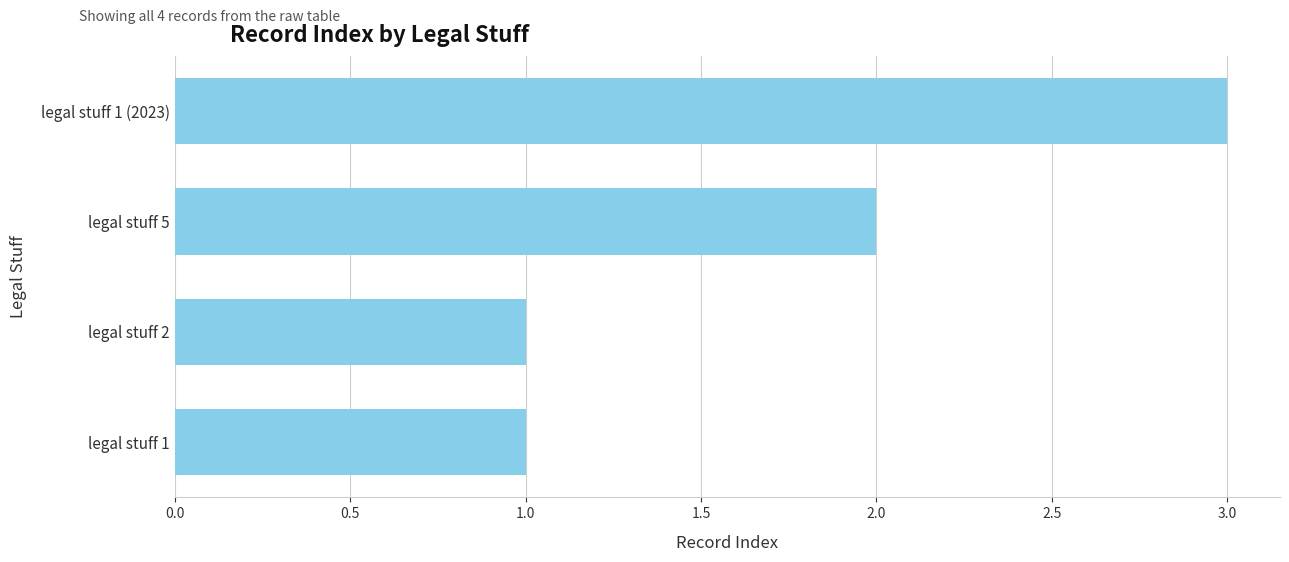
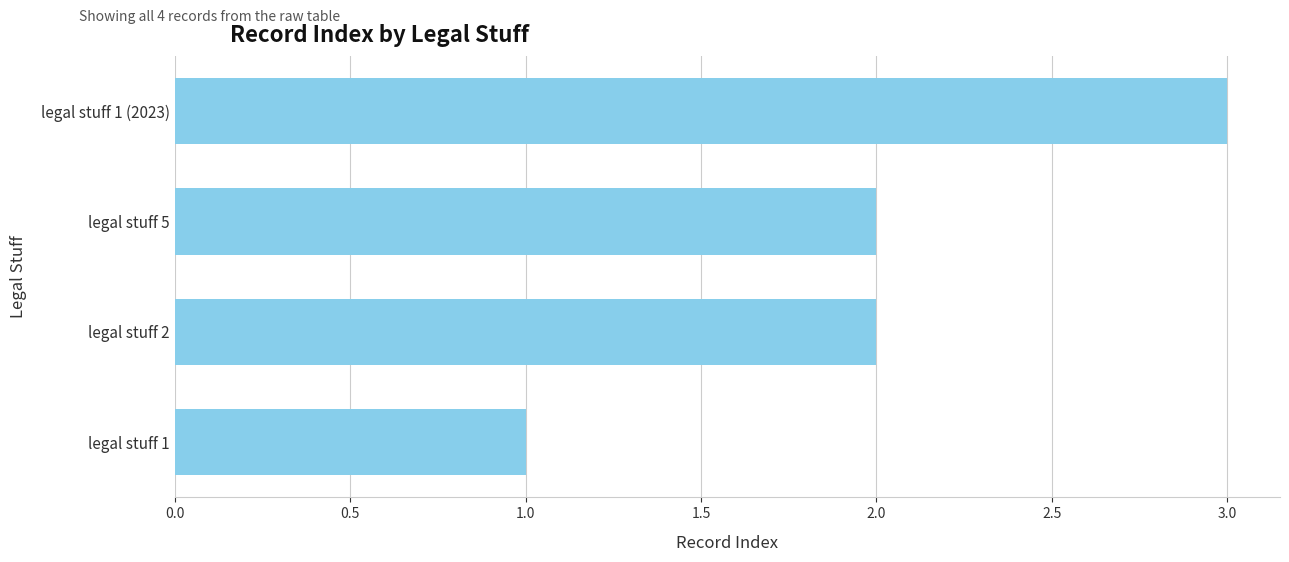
legal stuff 2: 1 -> 2
